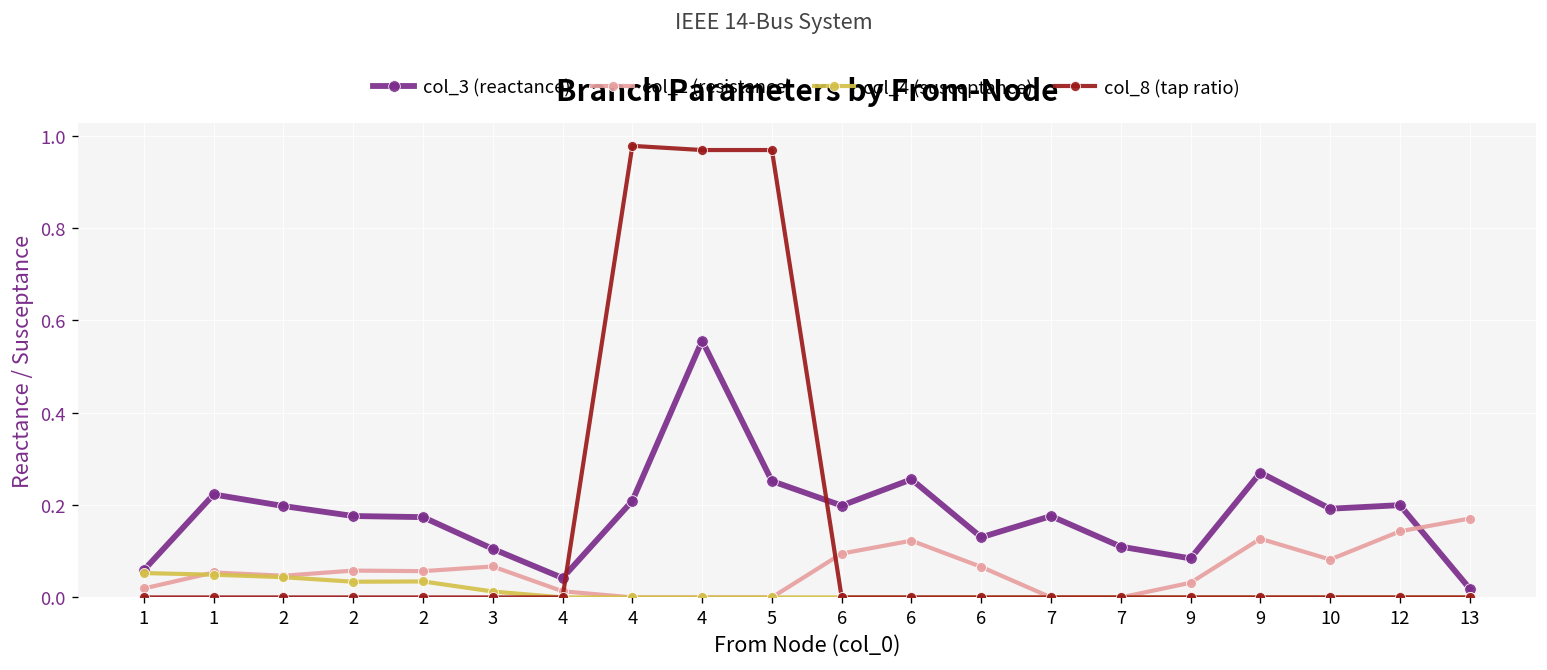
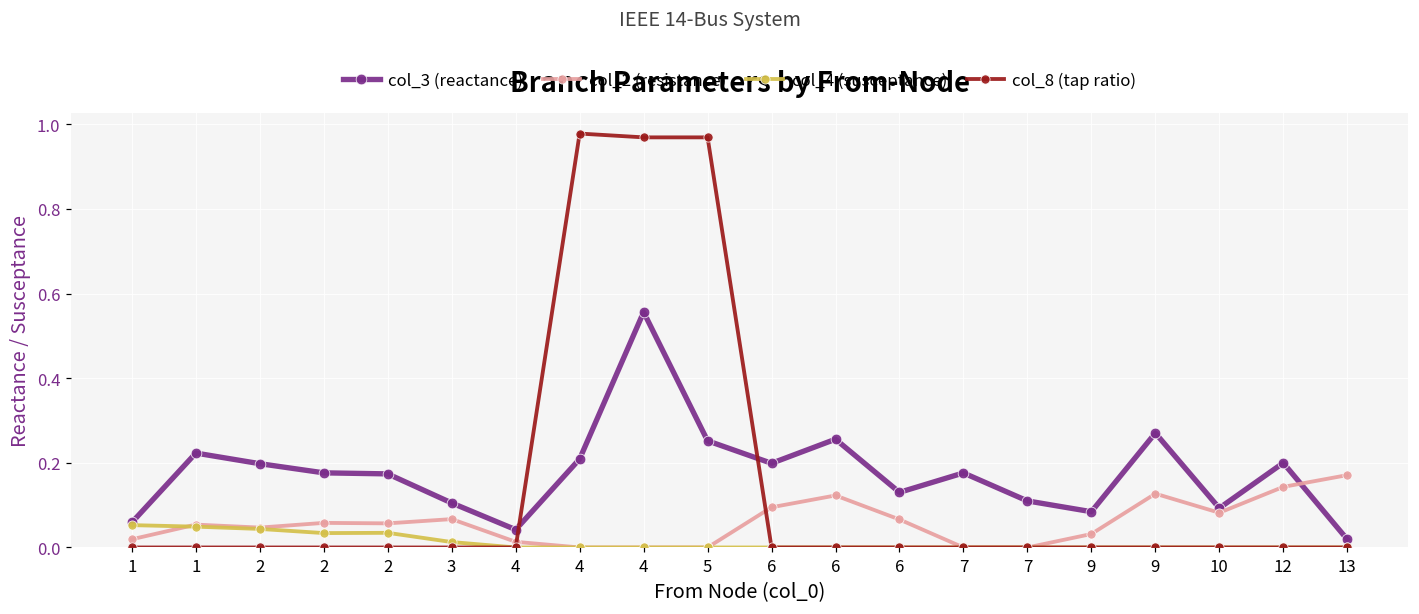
col_3 (reactance), 10: 0.19 -> 0.09
